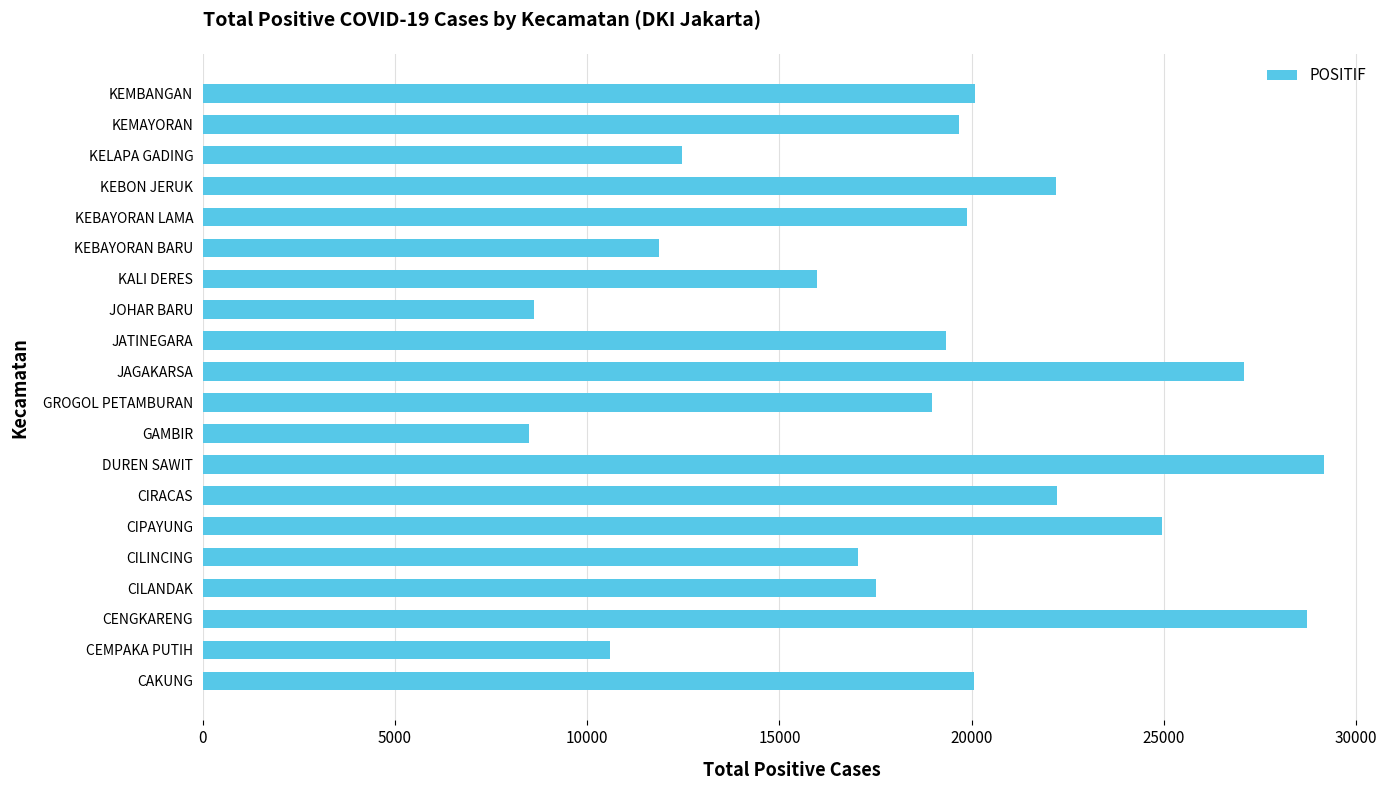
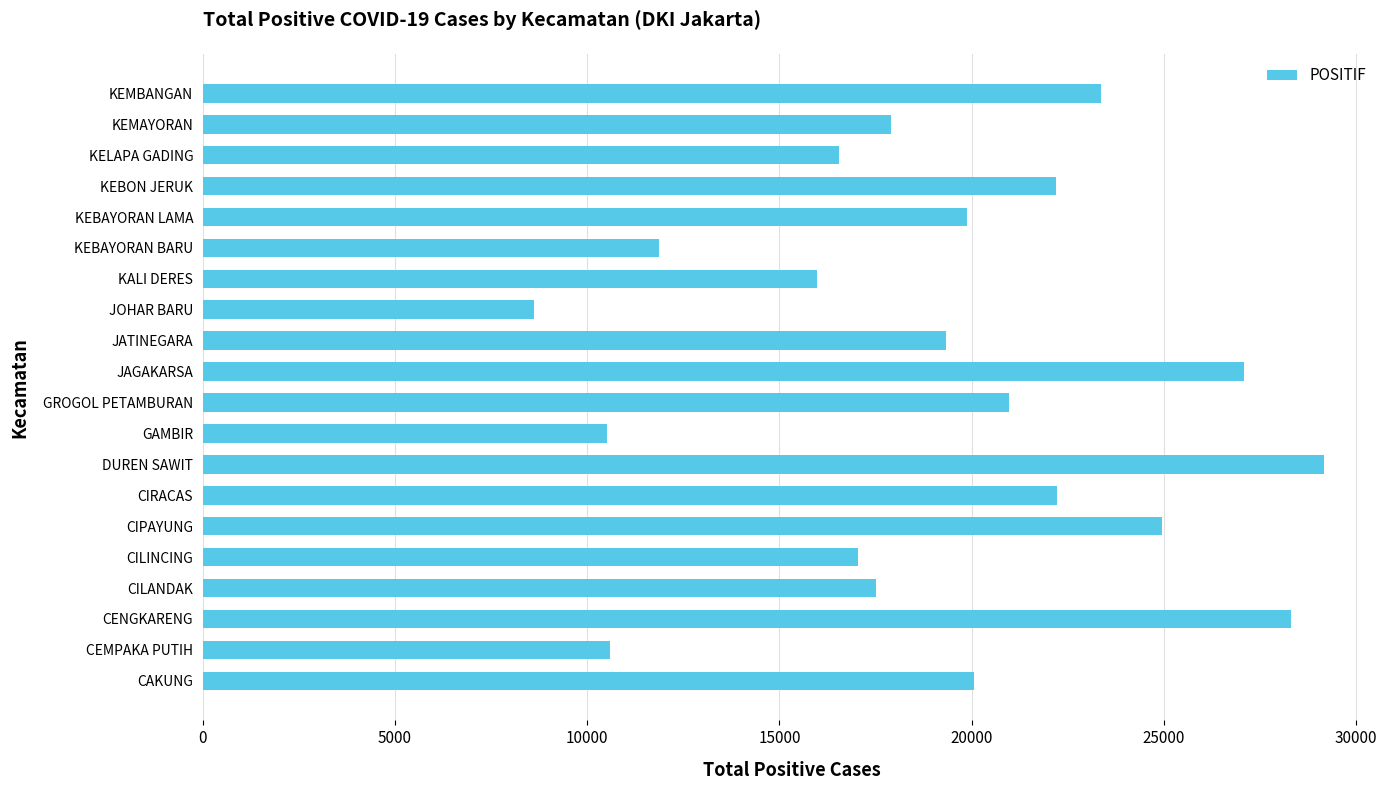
KEMBANGAN: 20100 -> 23400
KEMAYORAN: 19700 -> 17900
KELAPA GADING: 12500 -> 16600
GROGOL PETAMBURAN: 19000 -> 21000
GAMBIR: 8500 -> 10500
CENGKARENG: 28700 -> 28300
